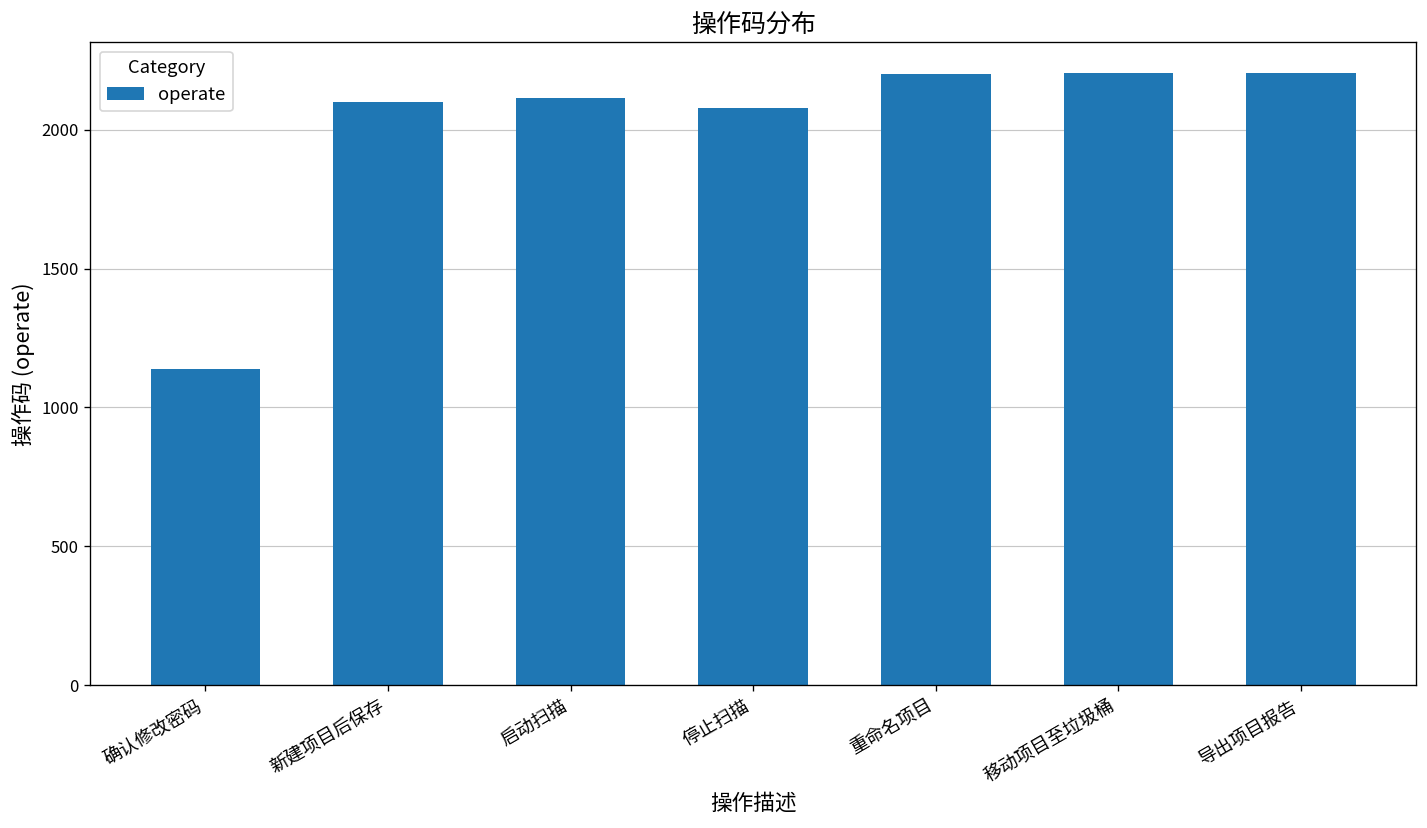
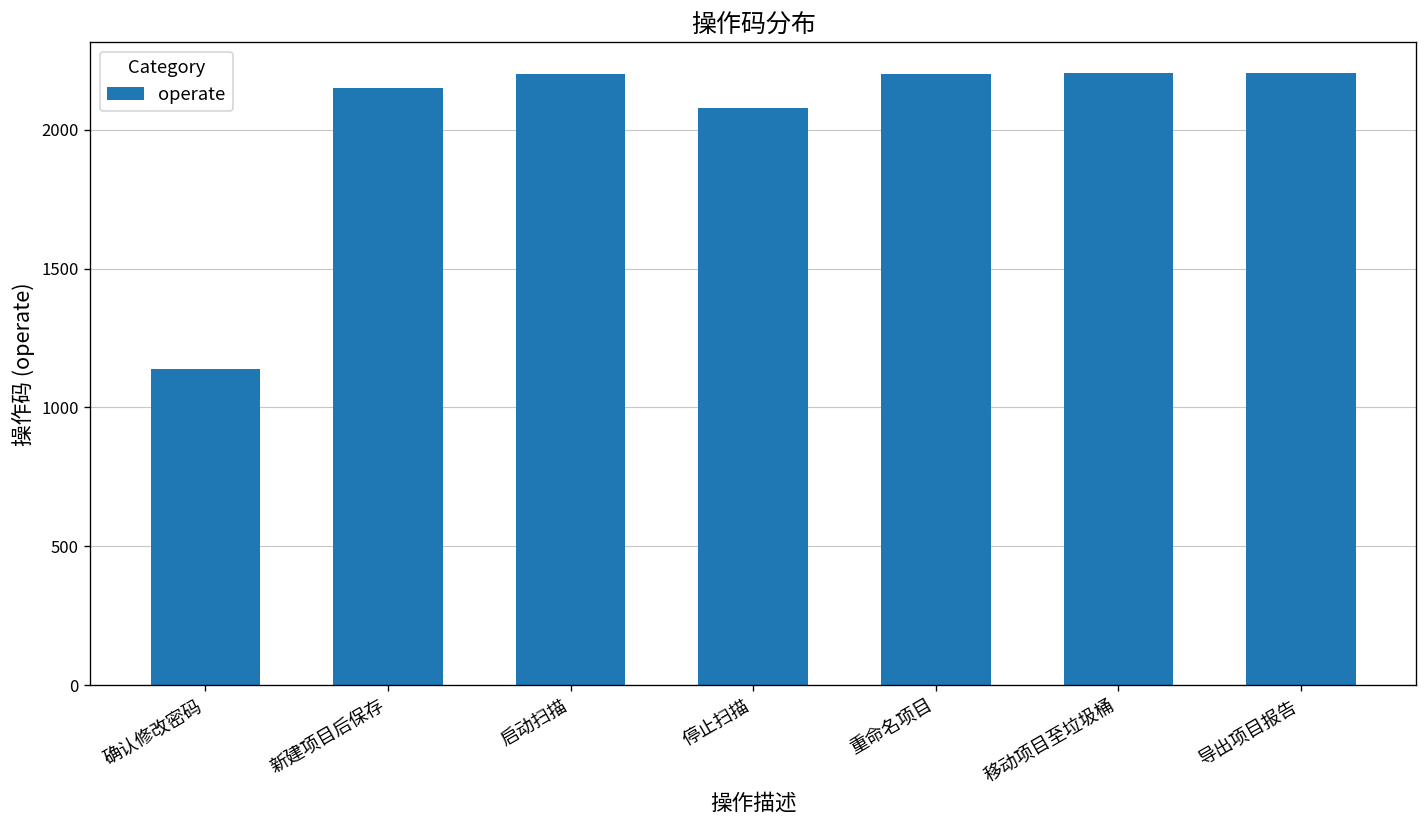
新建项目后保存: 2100 -> 2150
启动扫描: 2120 -> 2200
